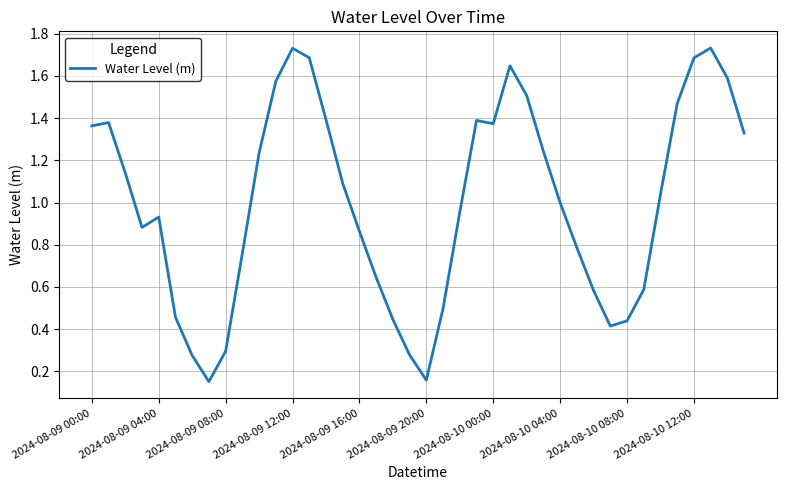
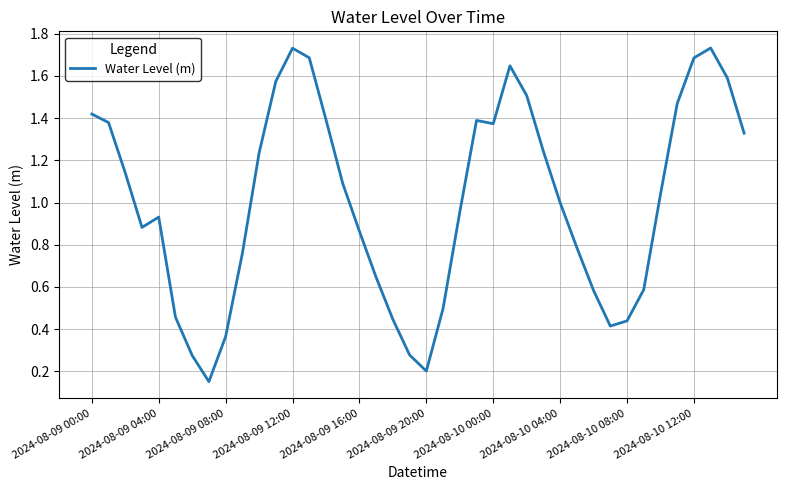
2024-08-09 00:00: 1.36 -> 1.42
2024-08-09 08:00: 0.30 -> 0.36
2024-08-09 20:00: 0.16 -> 0.20
